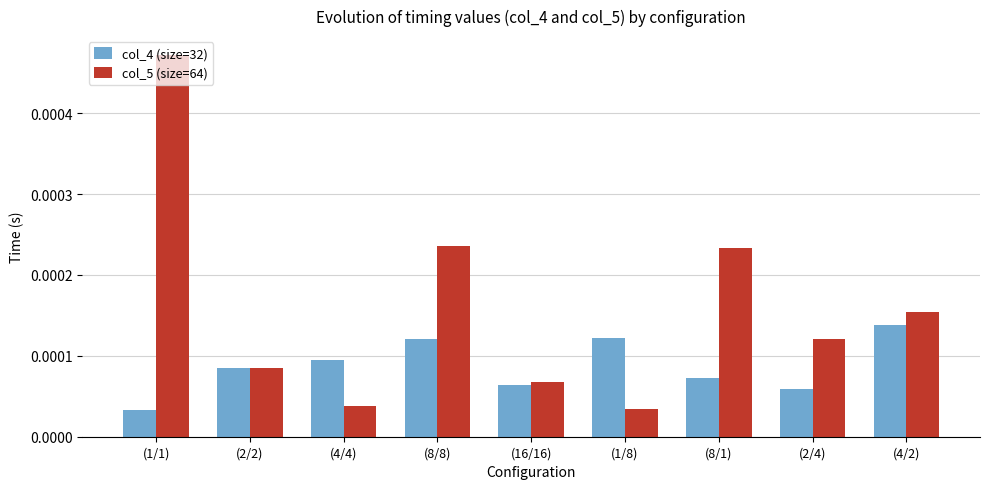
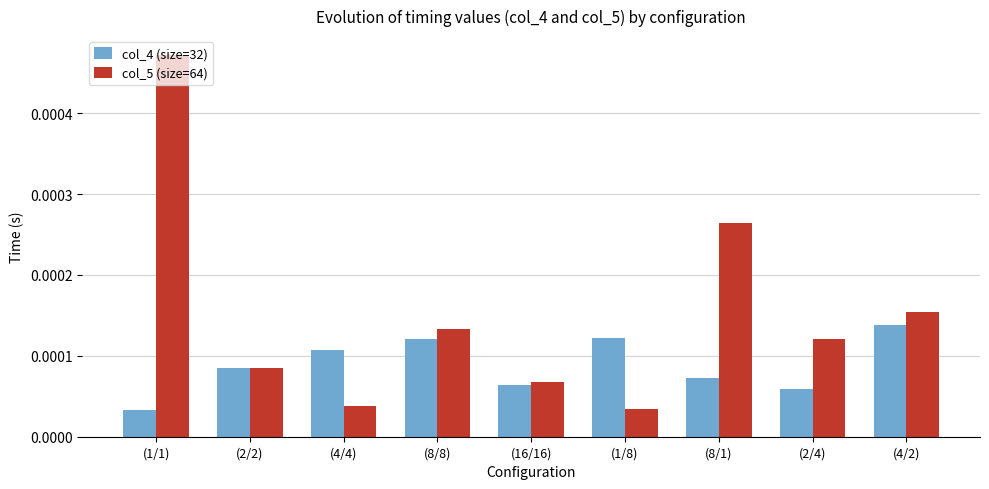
col_4 (size=32), (4/4): 0.00009 -> 0.00011
col_5 (size=64), (8/8): 0.00024 -> 0.00013
col_5 (size=64), (8/1): 0.00023 -> 0.00026
